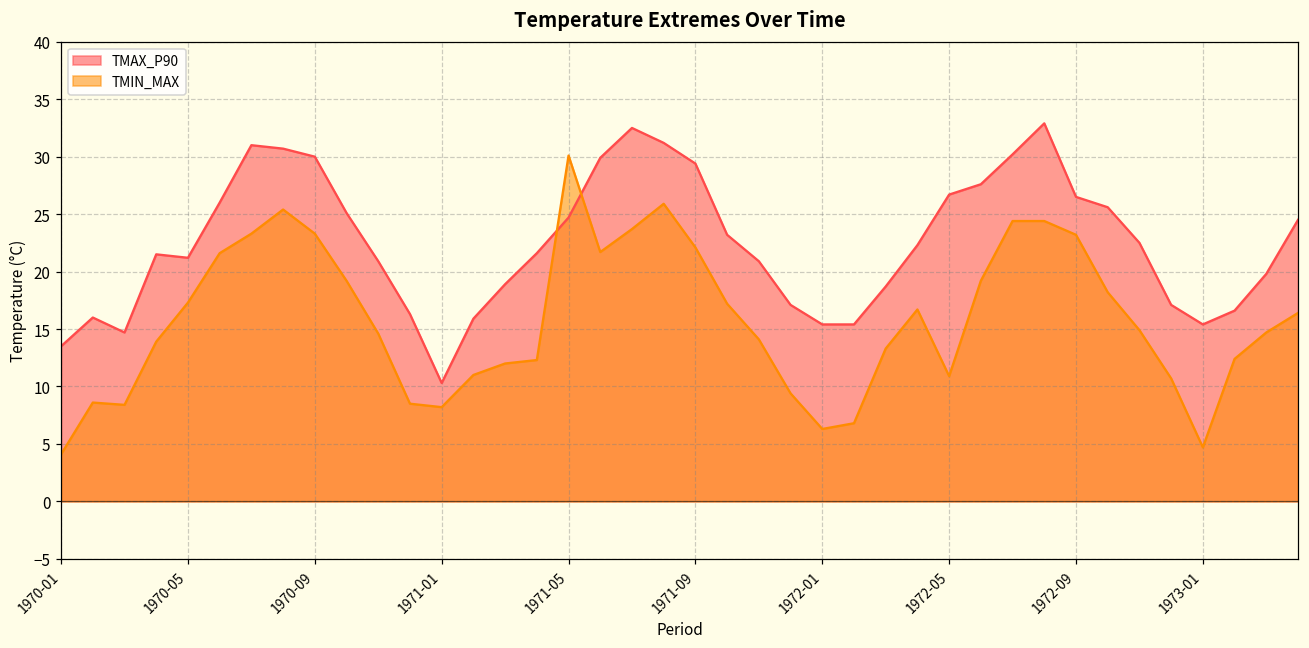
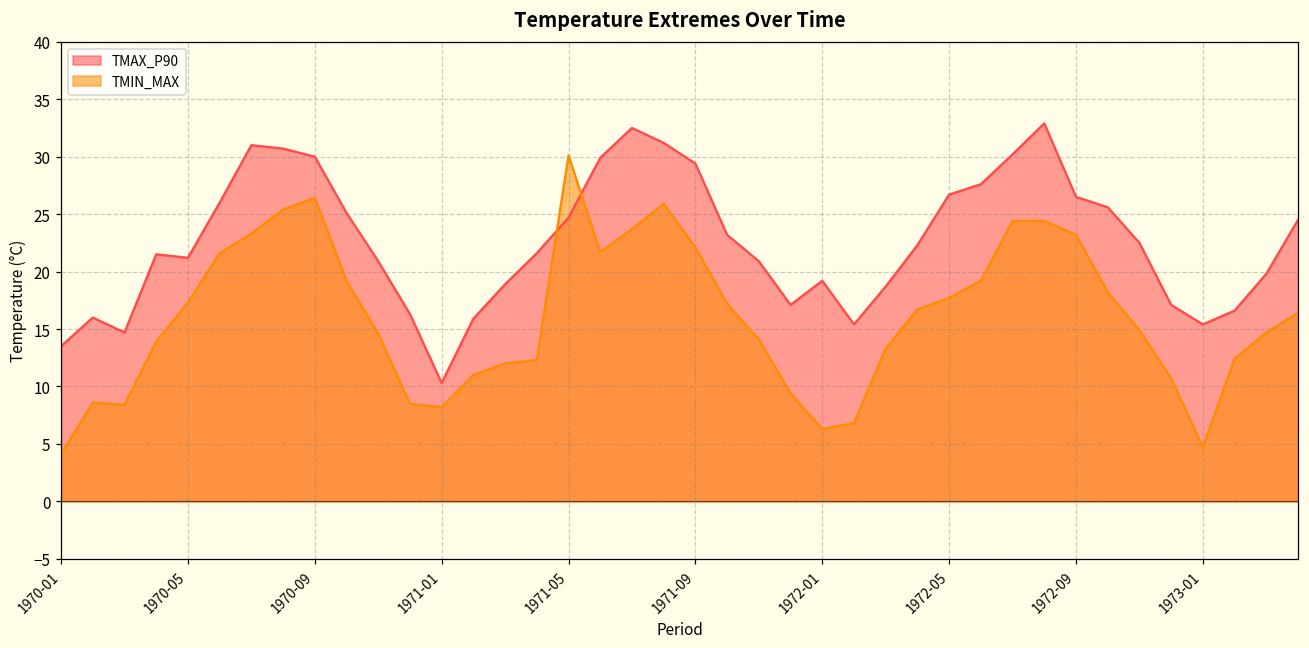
TMIN_MAX, 1970-09: 23.3 -> 26.4
TMAX_P90, 1972-01: 15.4 -> 19.2
TMIN_MAX, 1972-05: 10.9 -> 17.7
